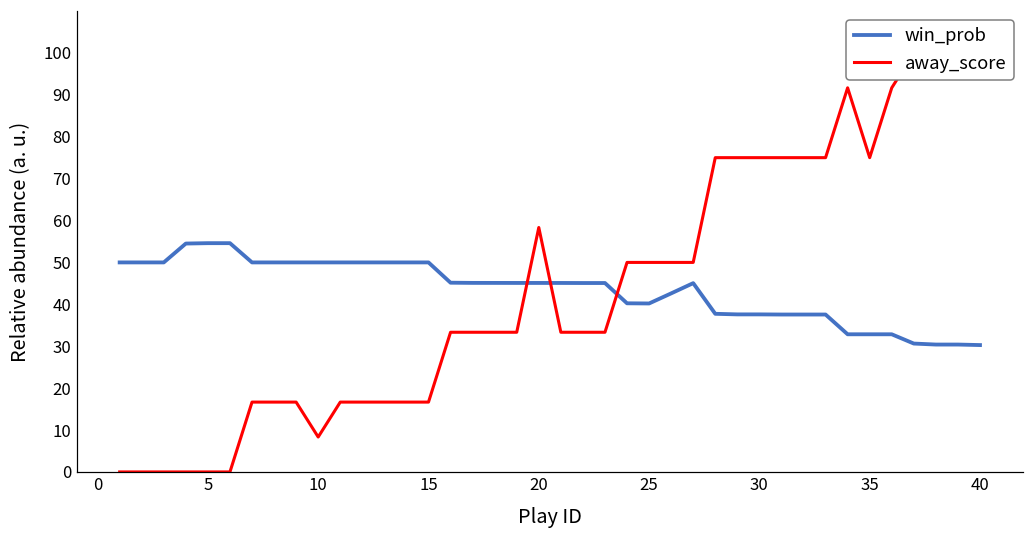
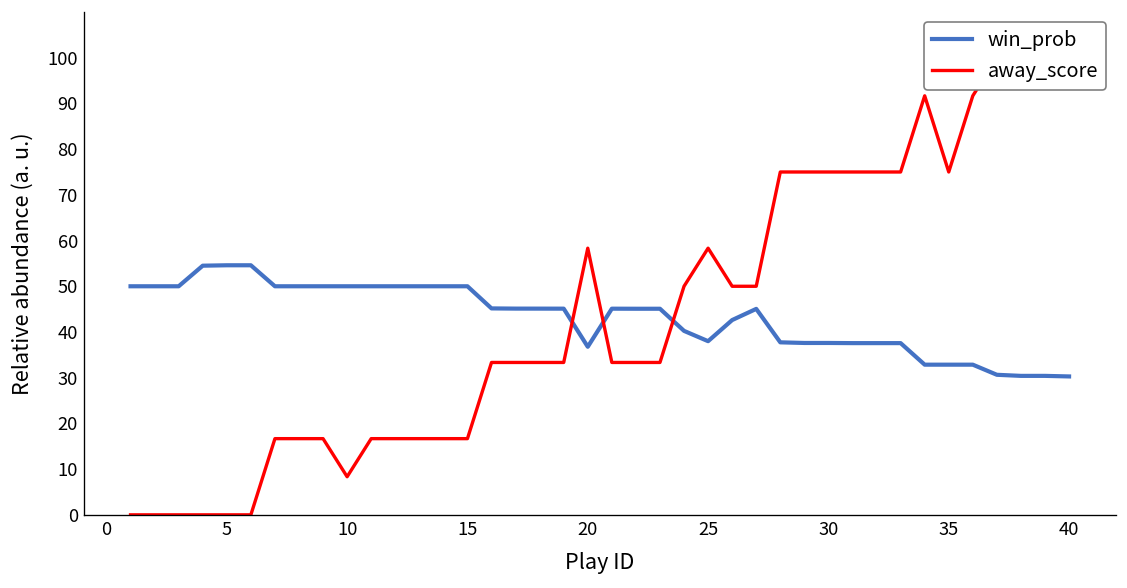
win_prob, 20: 45 -> 37
win_prob, 25: 40 -> 38
away_score, 25: 50 -> 58
